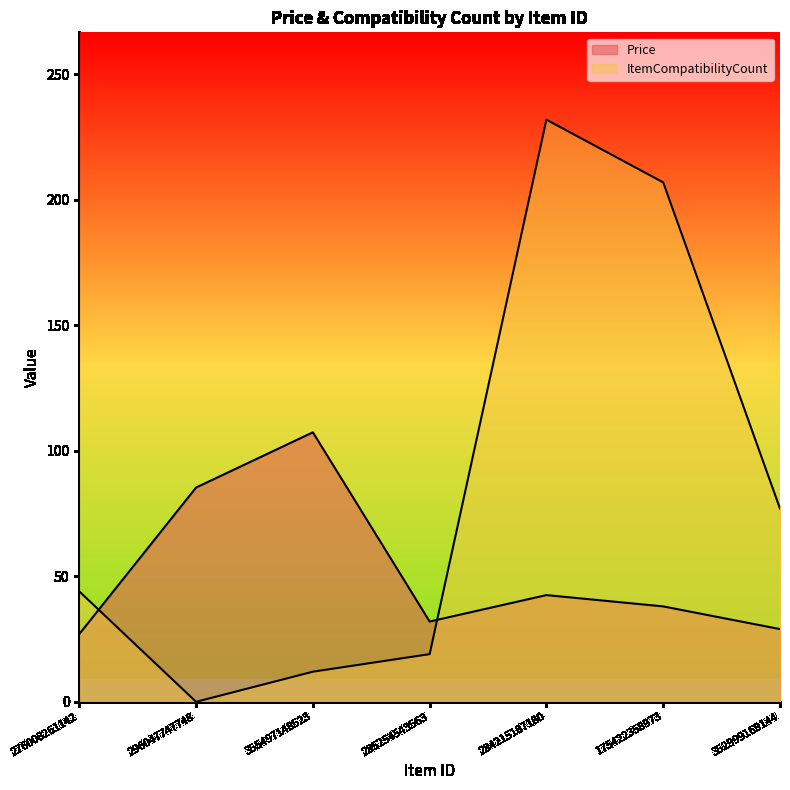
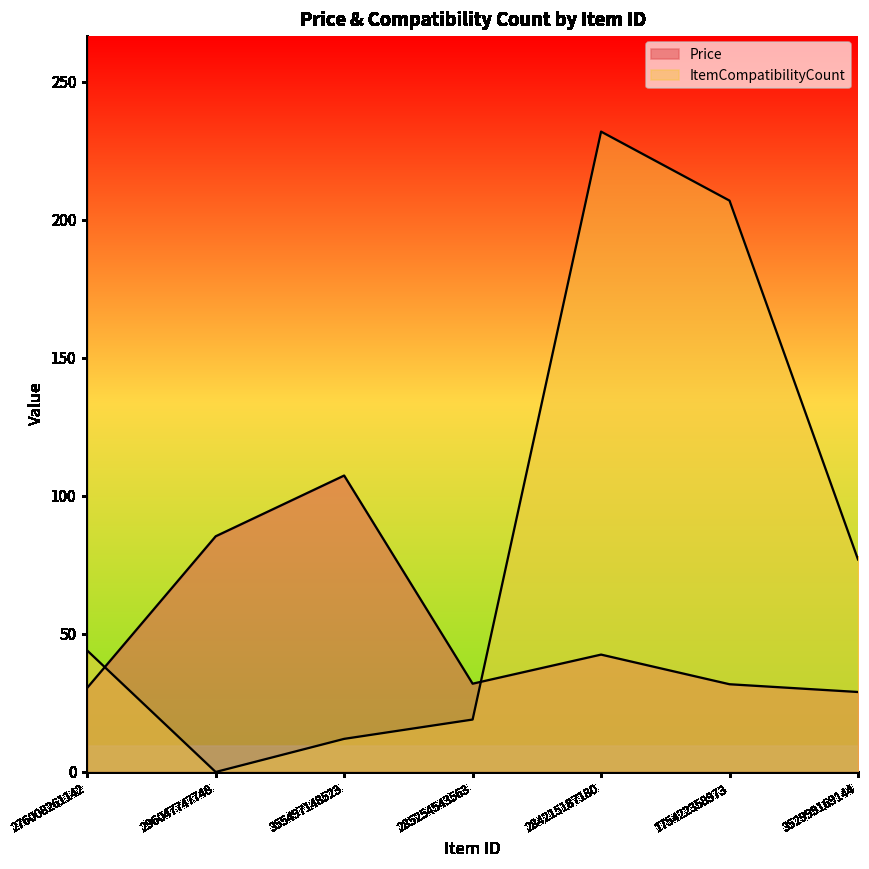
Price, 276008261142: 27 -> 31
Price, 175422358973: 38 -> 32
